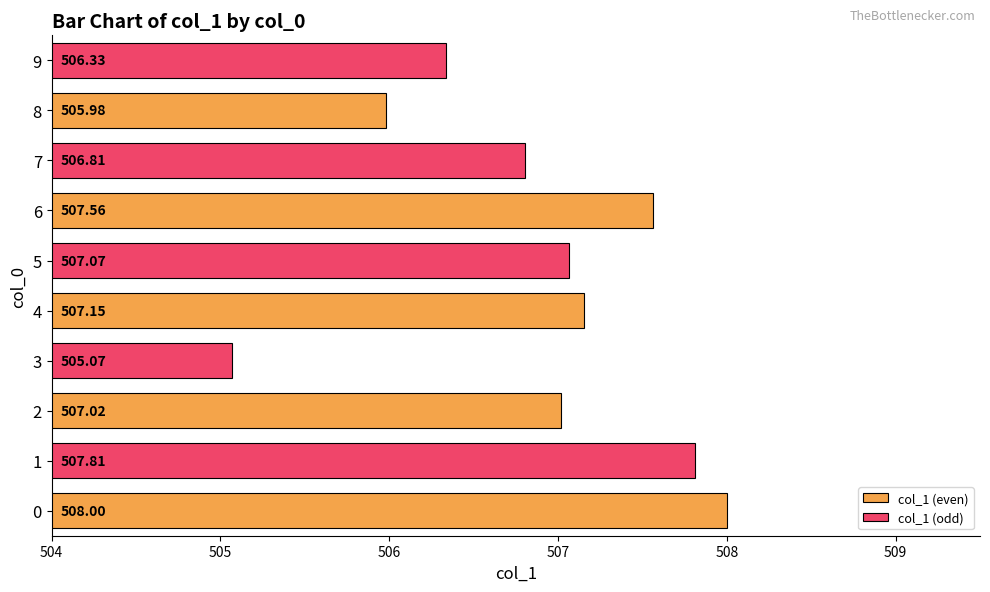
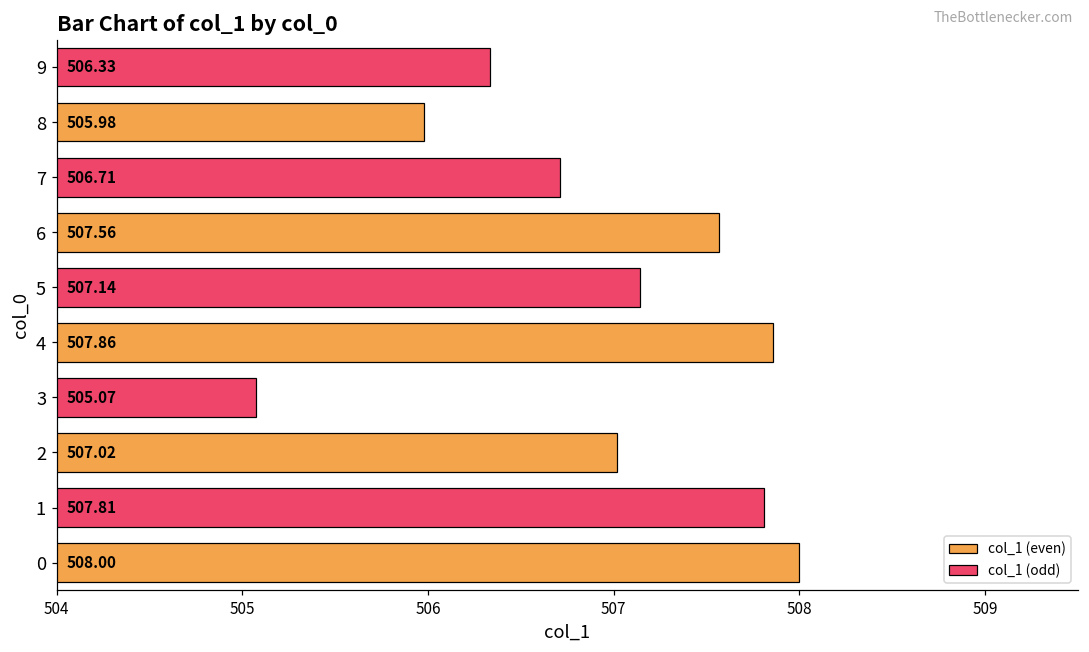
col_1 (odd), 7: 506.81 -> 506.71
col_1 (odd), 5: 507.07 -> 507.14
col_1 (even), 4: 507.15 -> 507.86
